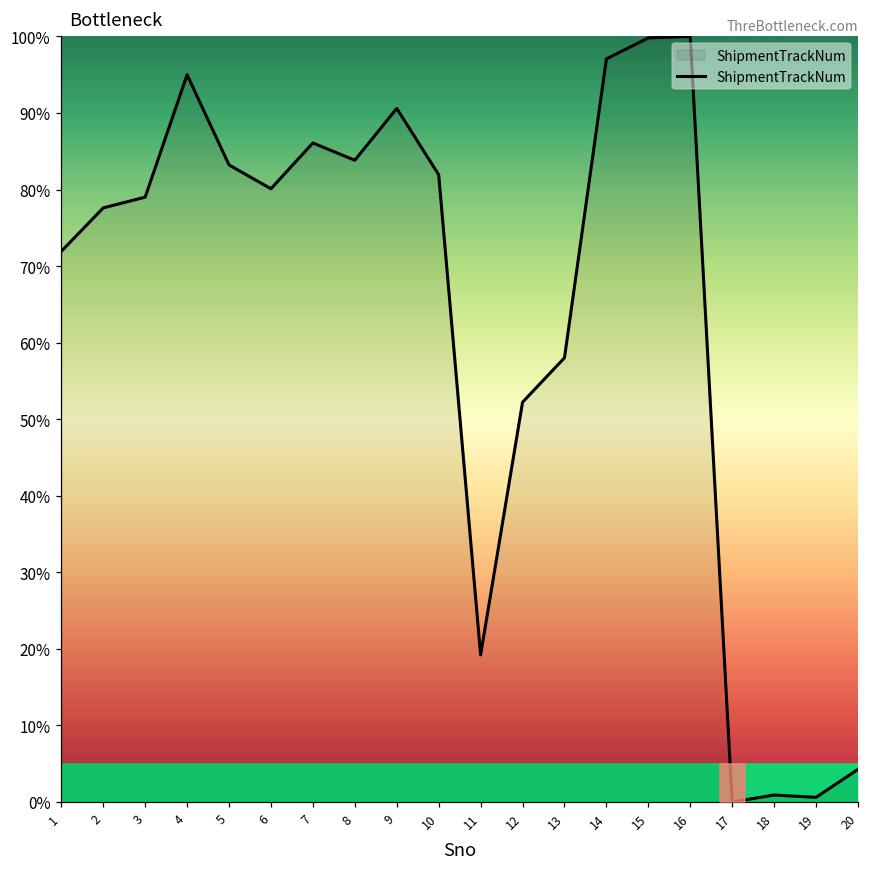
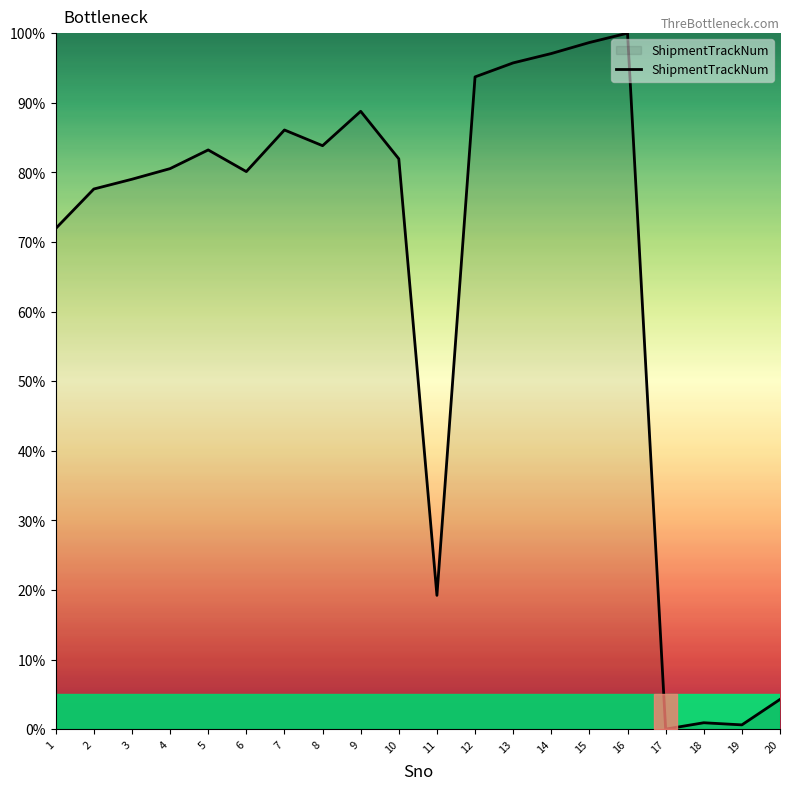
4: 95% -> 81%
9: 91% -> 89%
12: 52% -> 94%
13: 58% -> 96%
15: 100% -> 99%
